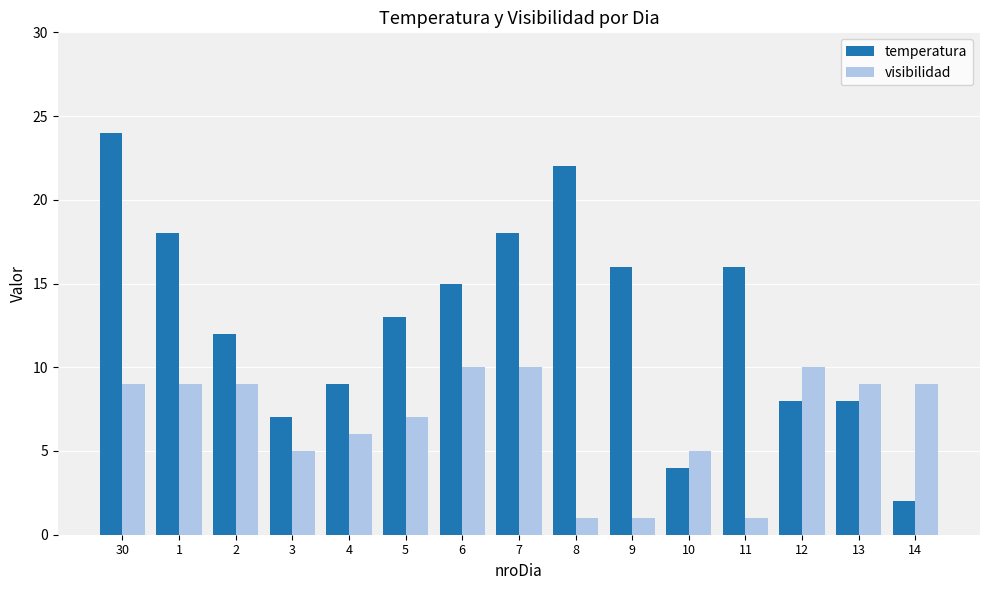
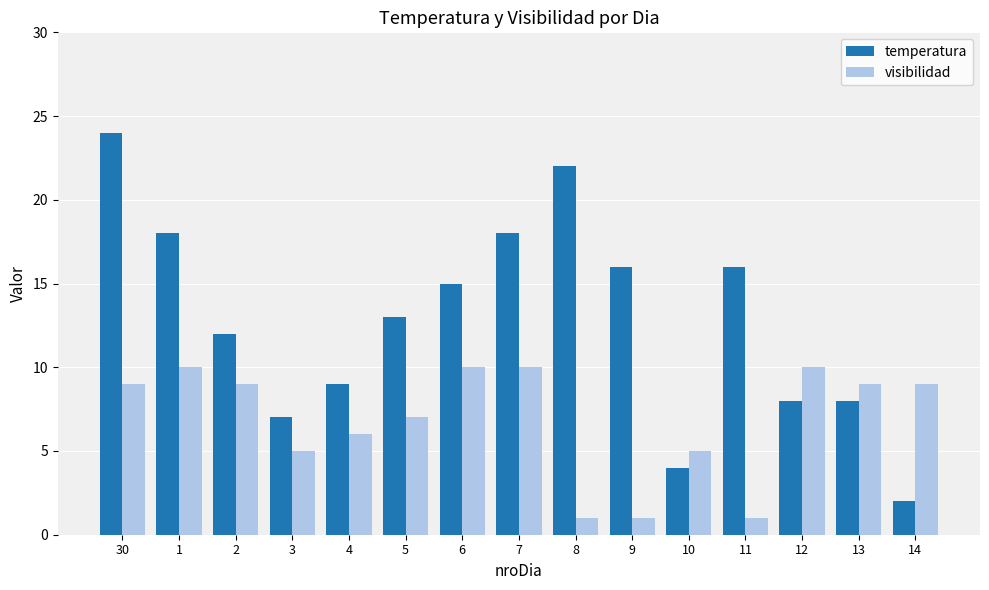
visibilidad, 1: 9 -> 10
